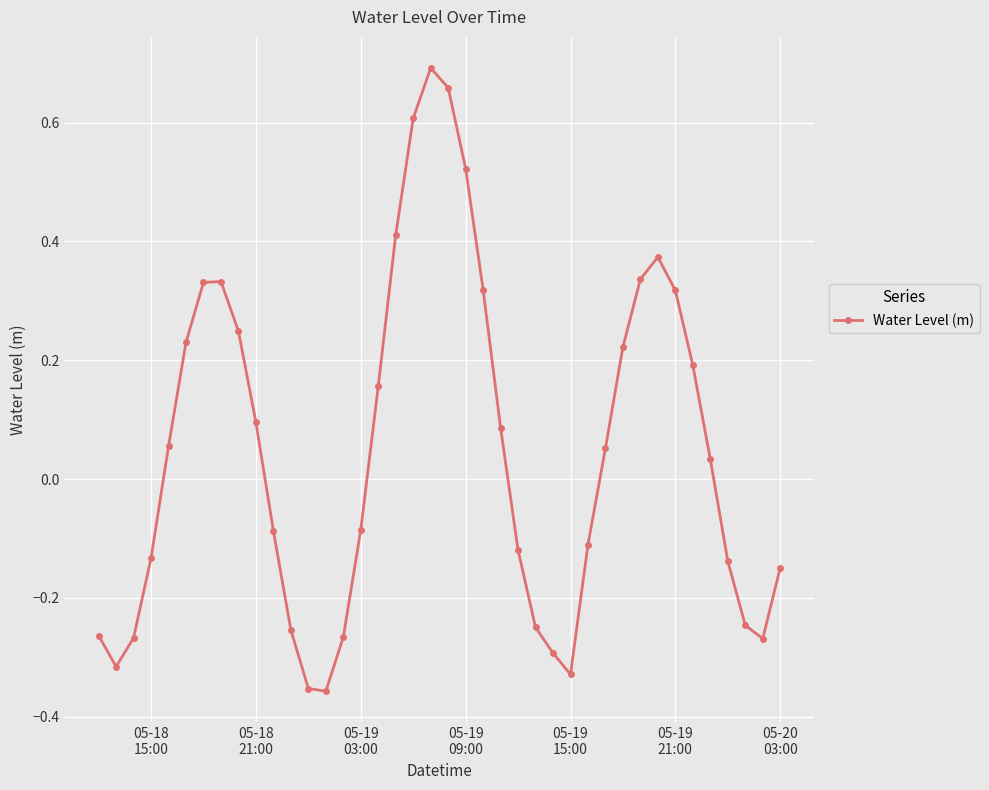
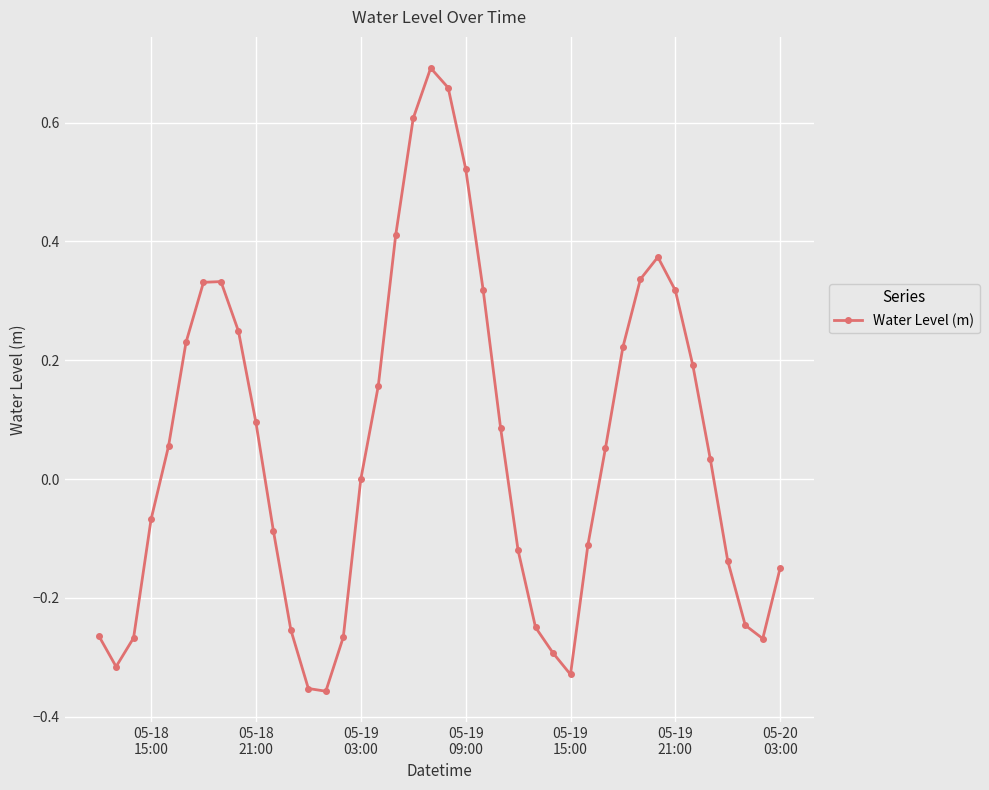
05-18 15:00: -0.13 -> -0.07
05-19 03:00: -0.09 -> 0.00
